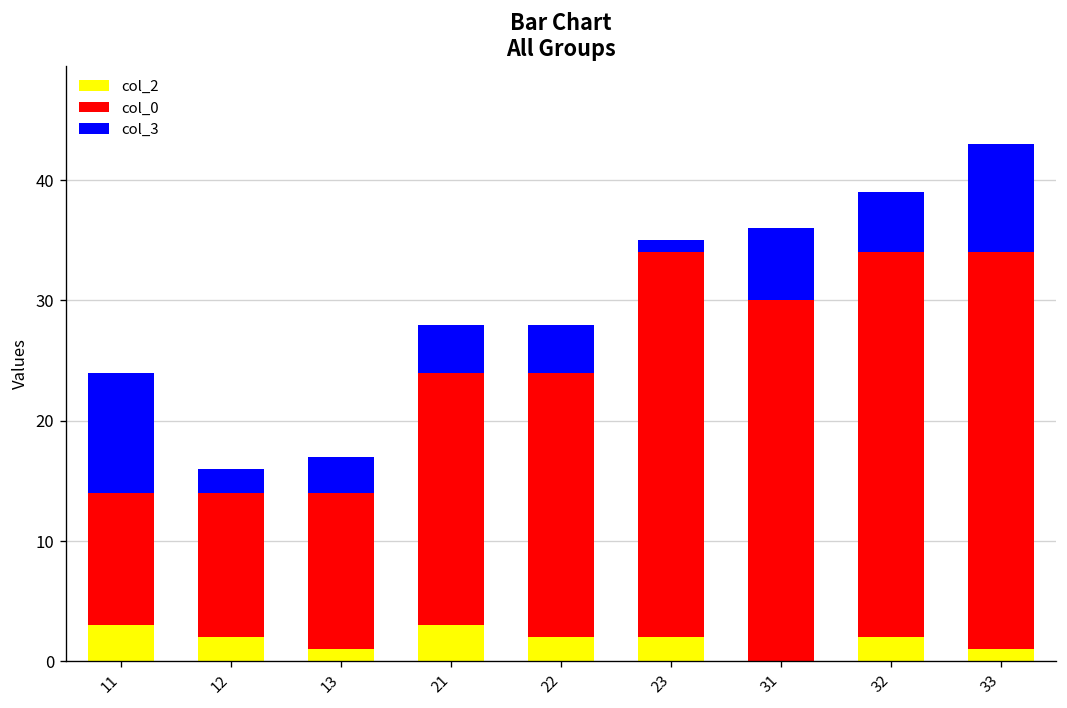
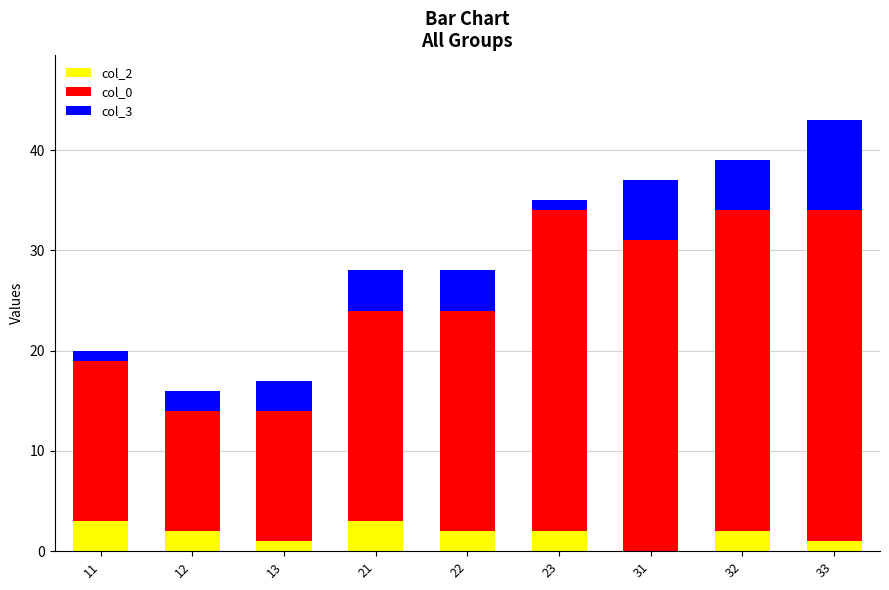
col_0, 11: 11 -> 16
col_3, 11: 10 -> 1
col_0, 31: 30 -> 31
